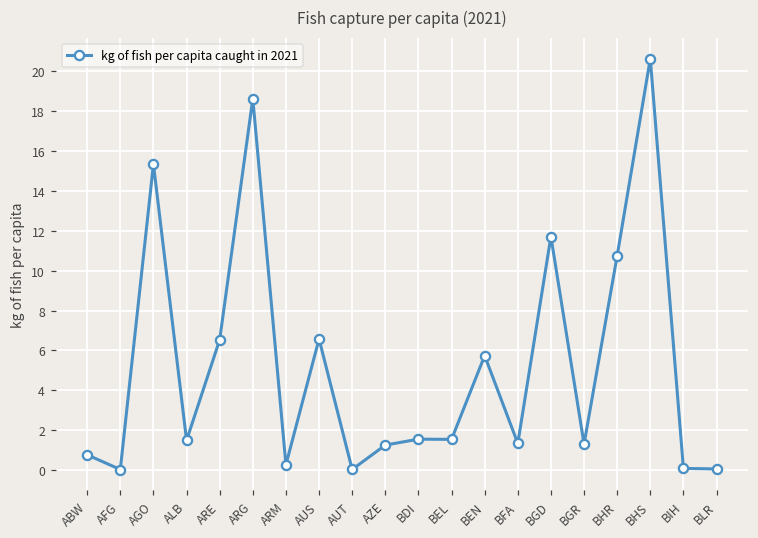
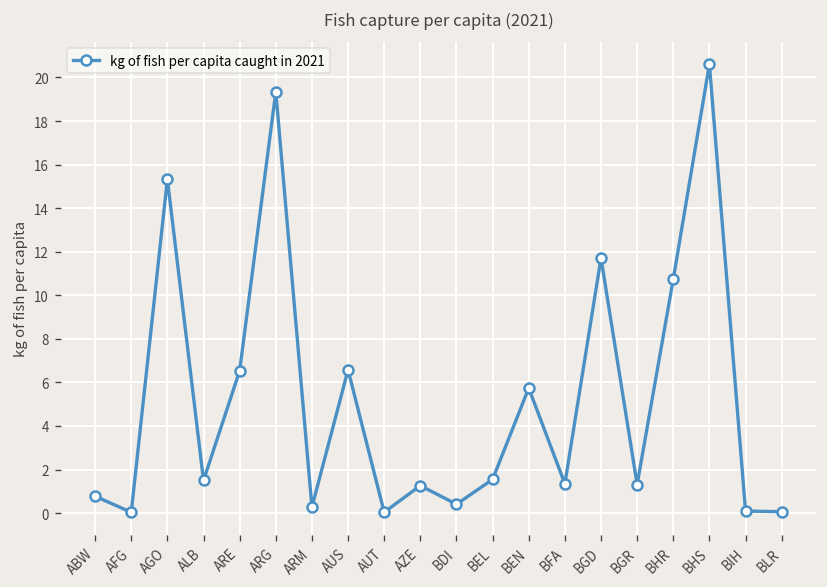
ARG: 18.6 -> 19.3
BDI: 1.6 -> 0.4
